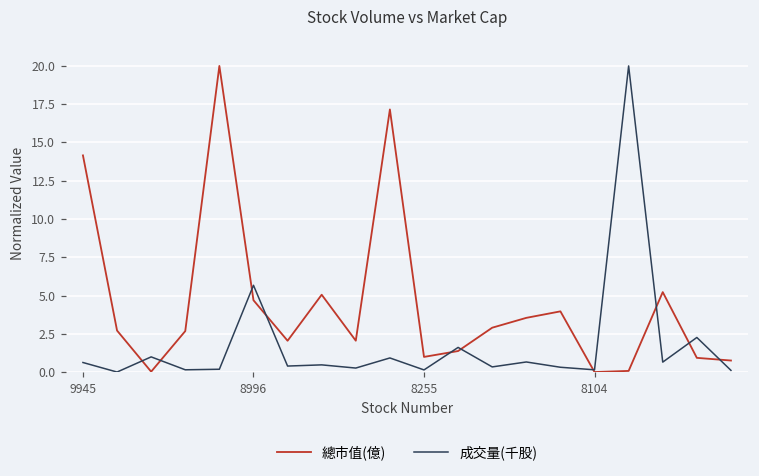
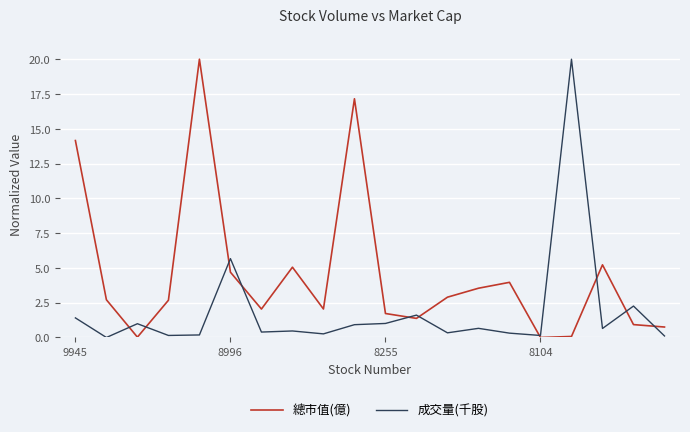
成交量(千股), 9945: 0.6 -> 1.4
總市值(億), 8255: 1.0 -> 1.7
成交量(千股), 8255: 0.1 -> 1.0
